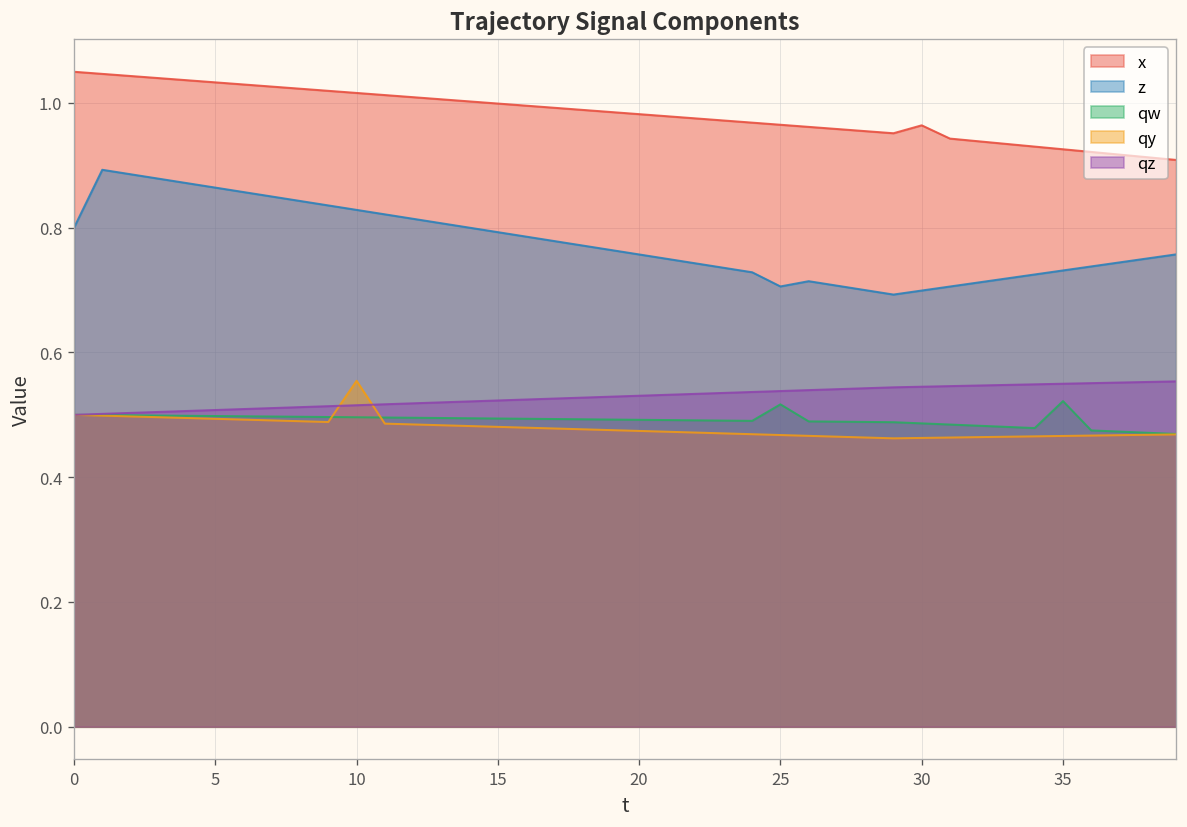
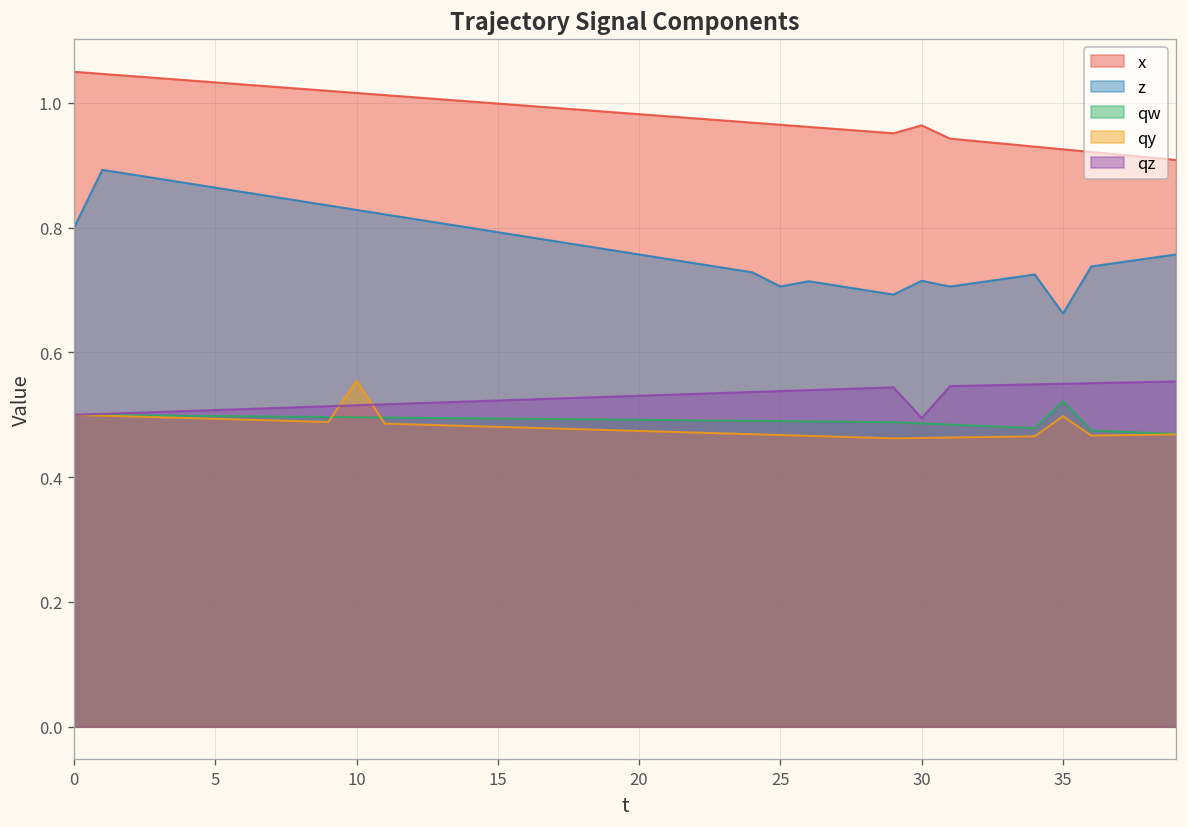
qw, 25: 0.52 -> 0.49
z, 30: 0.70 -> 0.71
qz, 30: 0.55 -> 0.49
z, 35: 0.73 -> 0.66
qy, 35: 0.47 -> 0.50
